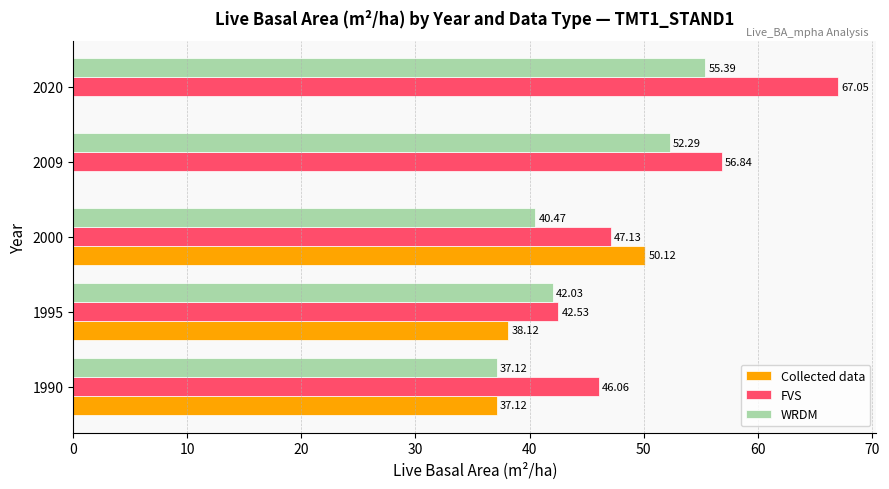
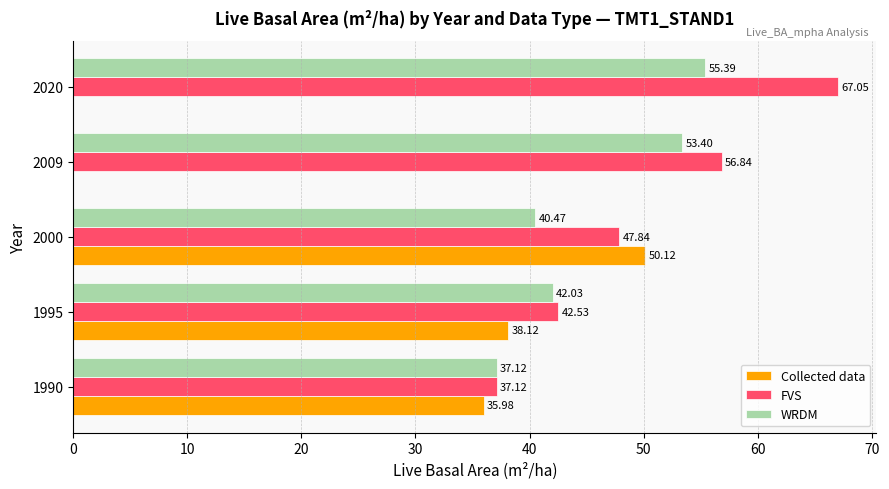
WRDM, 2009: 52.29 -> 53.40
FVS, 2000: 47.13 -> 47.84
FVS, 1990: 46.06 -> 37.12
Collected data, 1990: 37.12 -> 35.98
